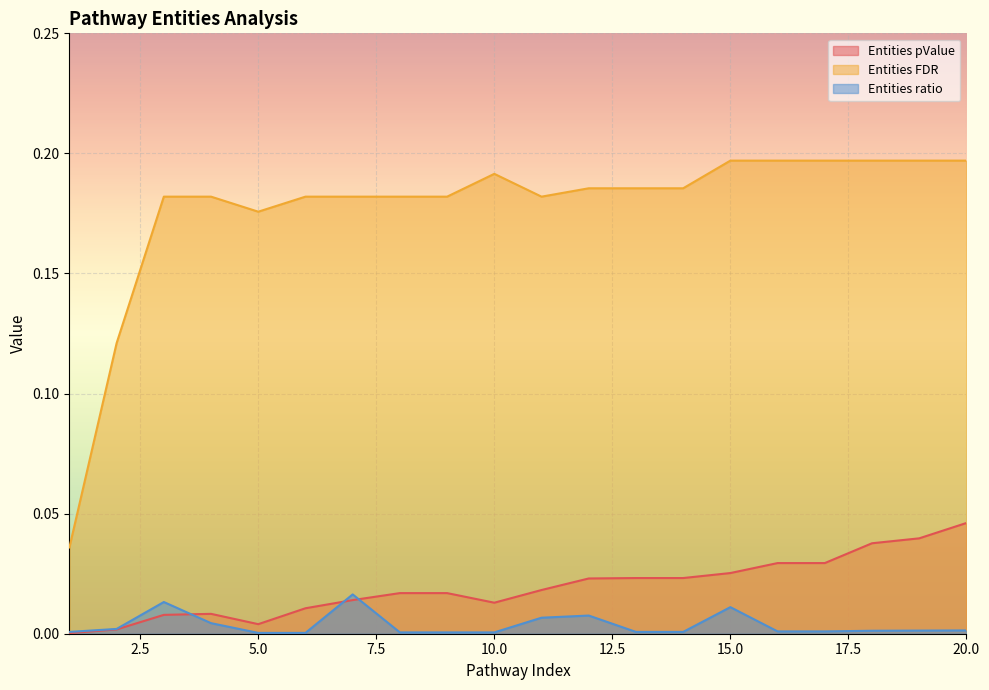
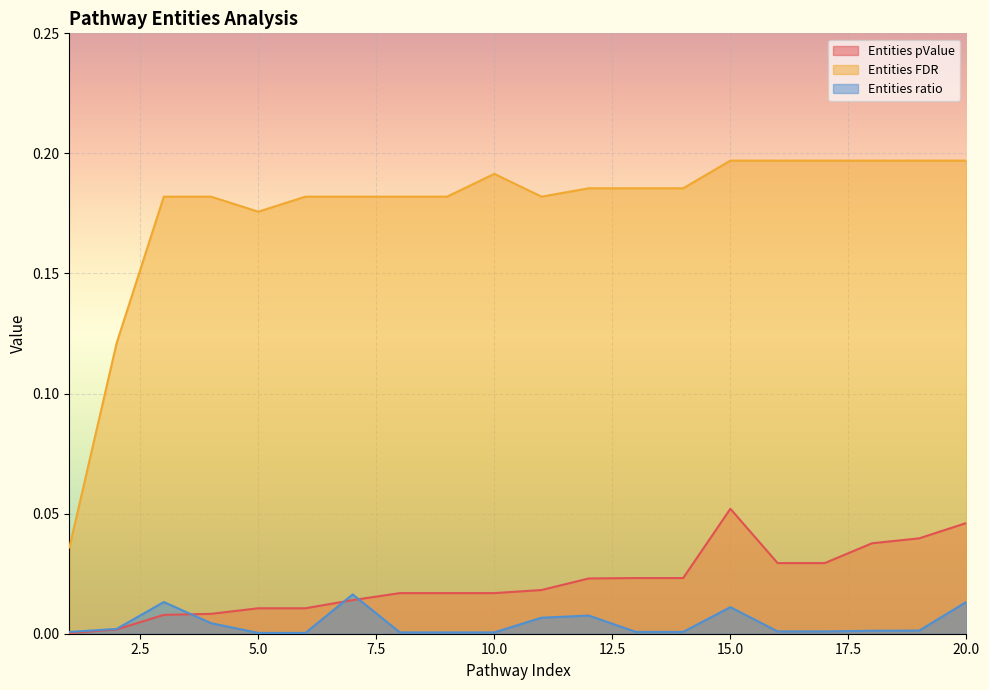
Entities pValue, 5.0: 0.004 -> 0.011
Entities pValue, 10.0: 0.013 -> 0.017
Entities pValue, 15.0: 0.025 -> 0.052
Entities ratio, 20.0: 0.001 -> 0.013
